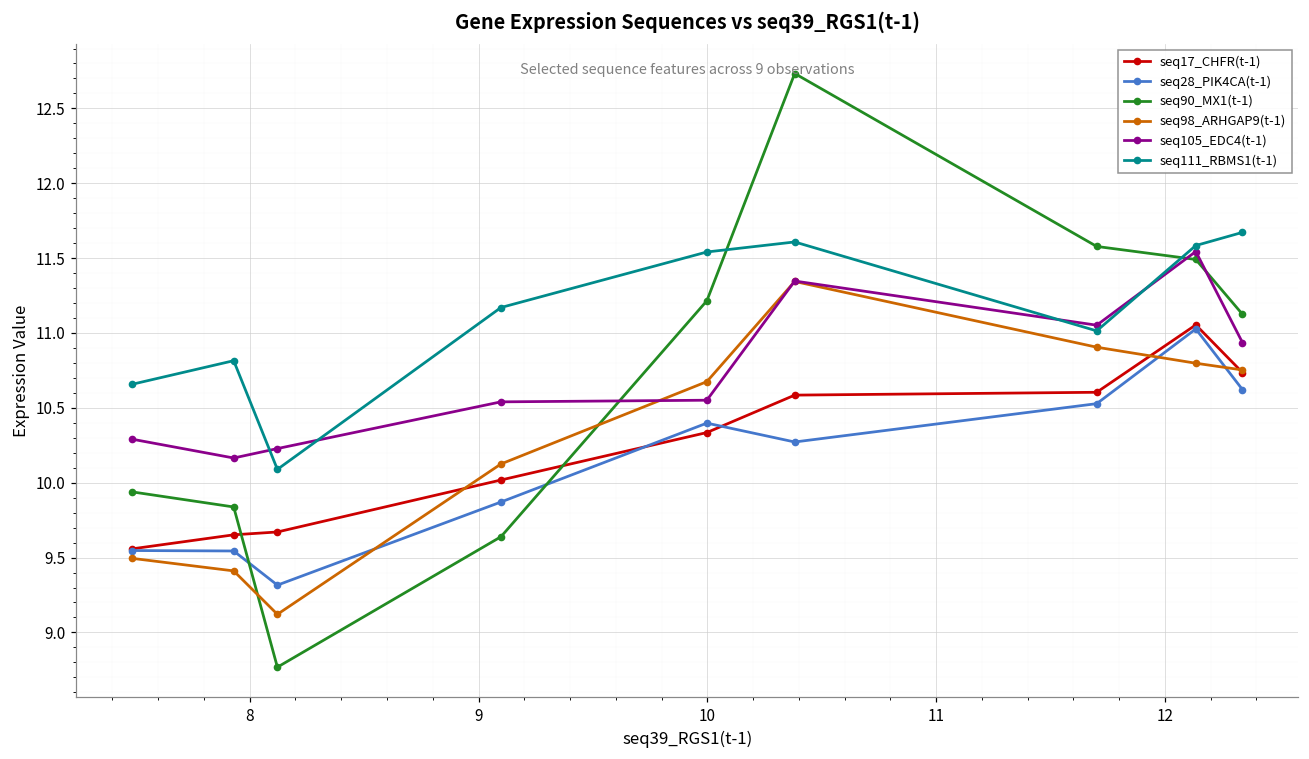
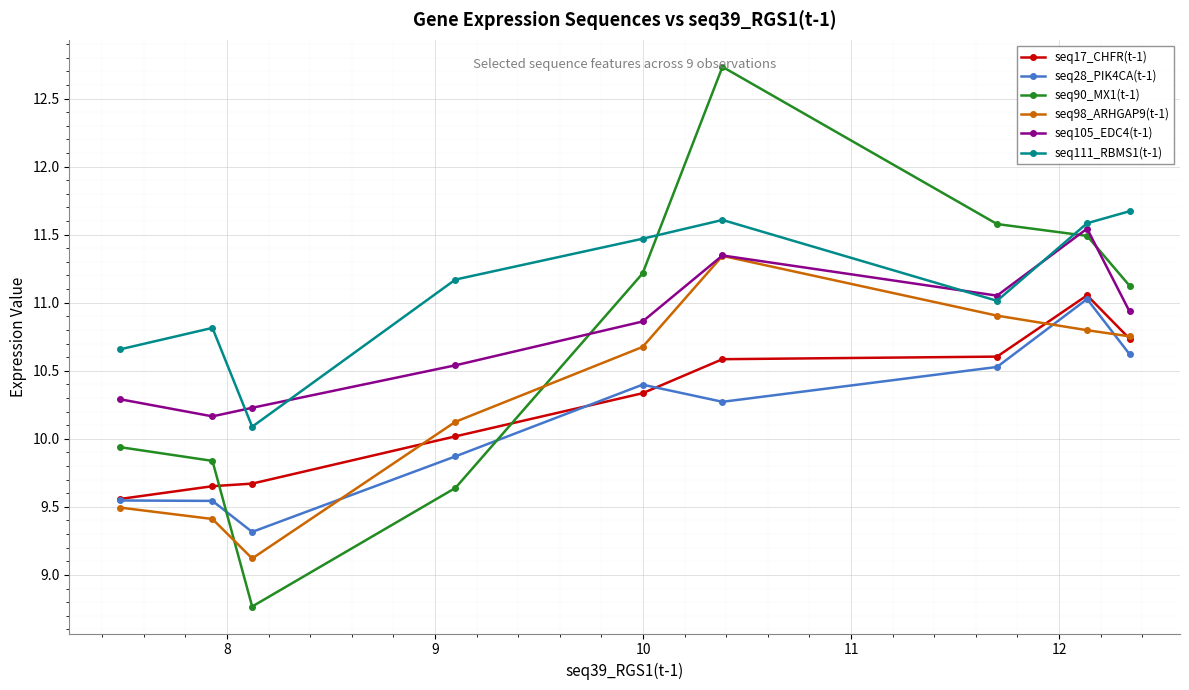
seq105_EDC4(t-1), 10: 10.55 -> 10.86
seq111_RBMS1(t-1), 10: 11.54 -> 11.47
